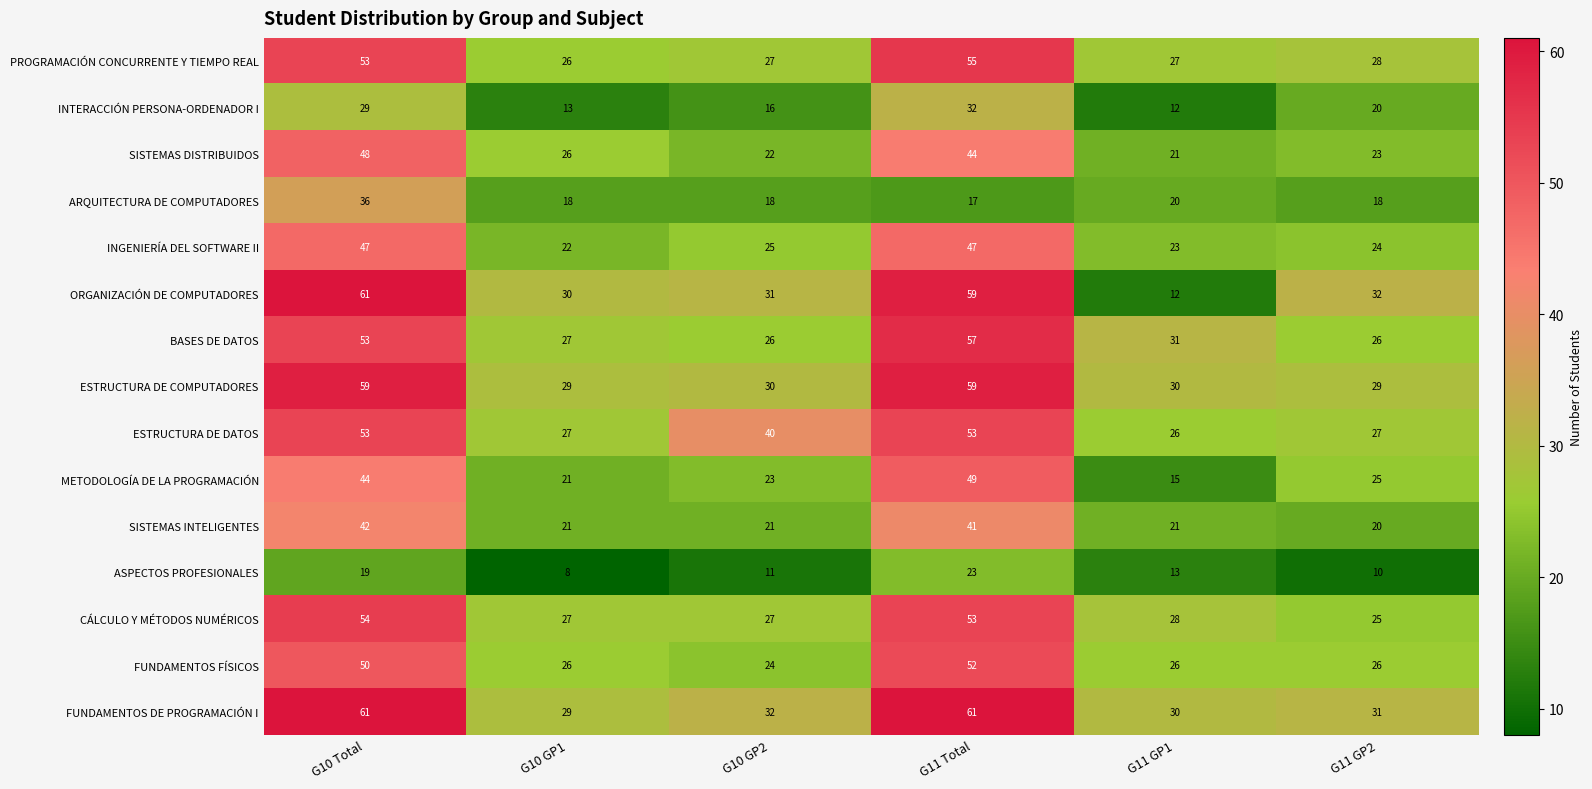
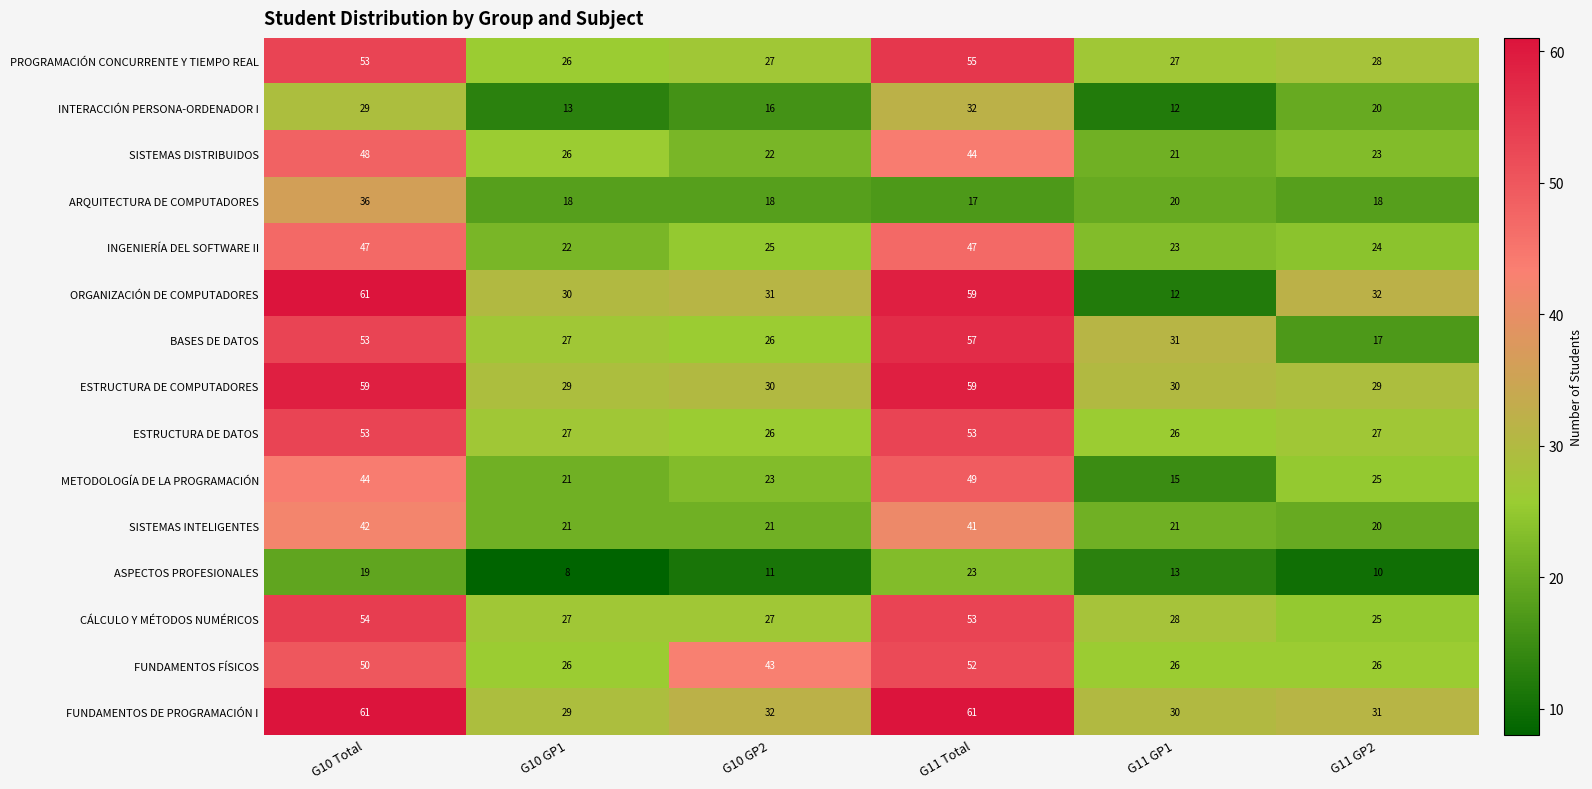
BASES DE DATOS, G11 GP2: 26 -> 17
ESTRUCTURA DE DATOS, G10 GP2: 40 -> 26
FUNDAMENTOS FÍSICOS, G10 GP2: 24 -> 43
